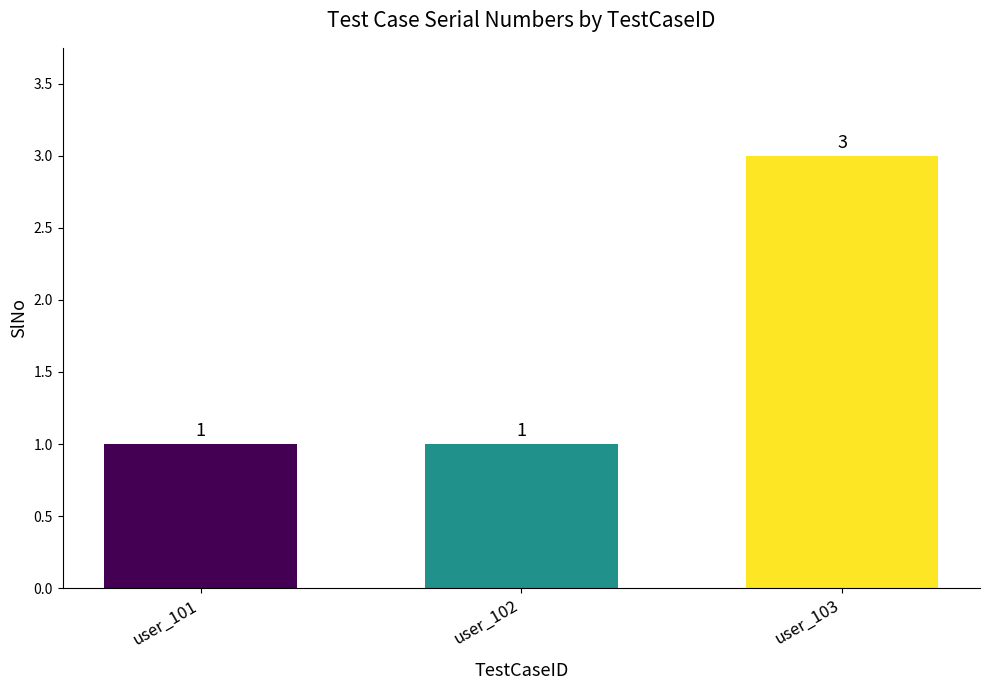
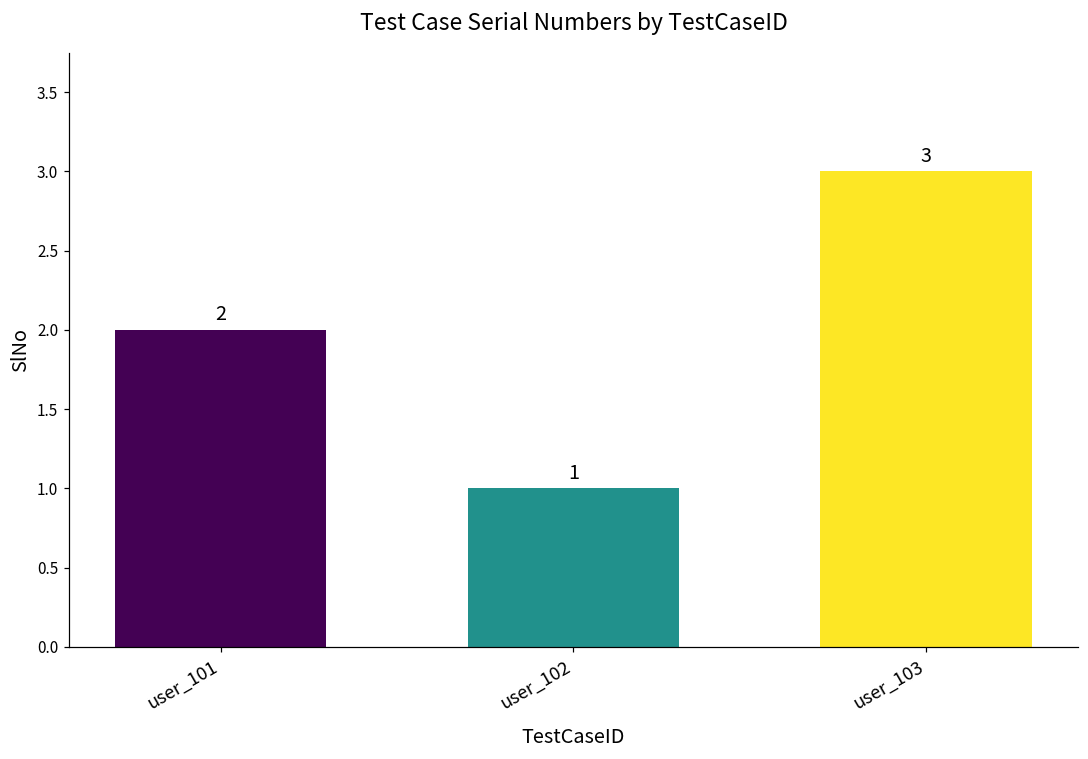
user_101: 1 -> 2
